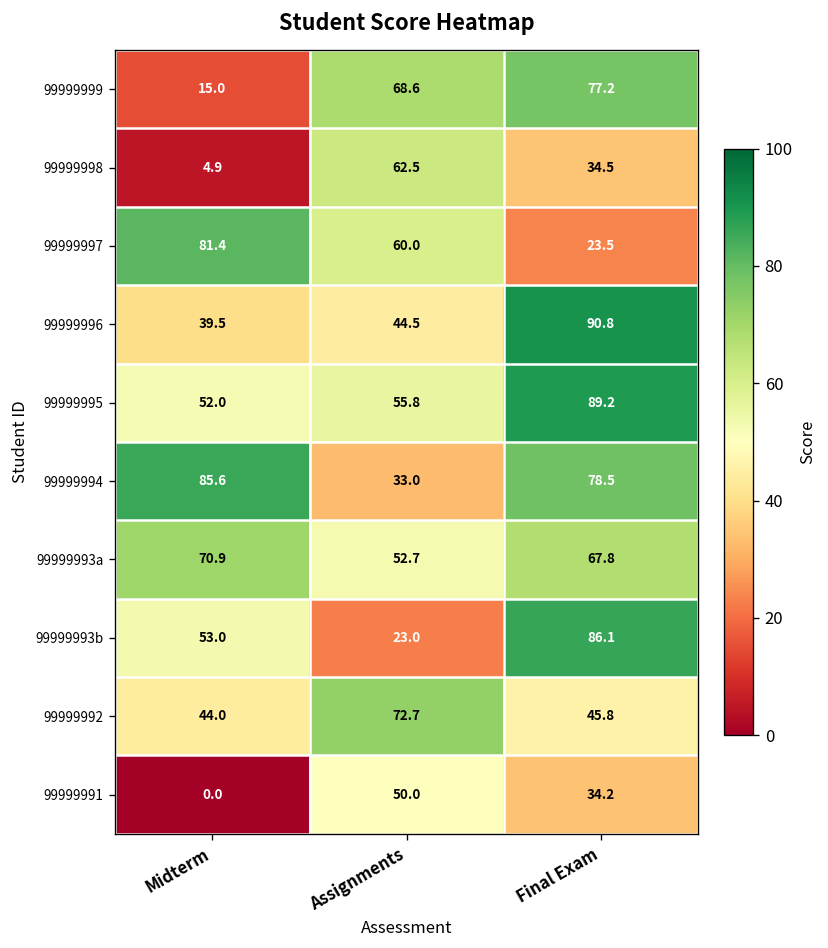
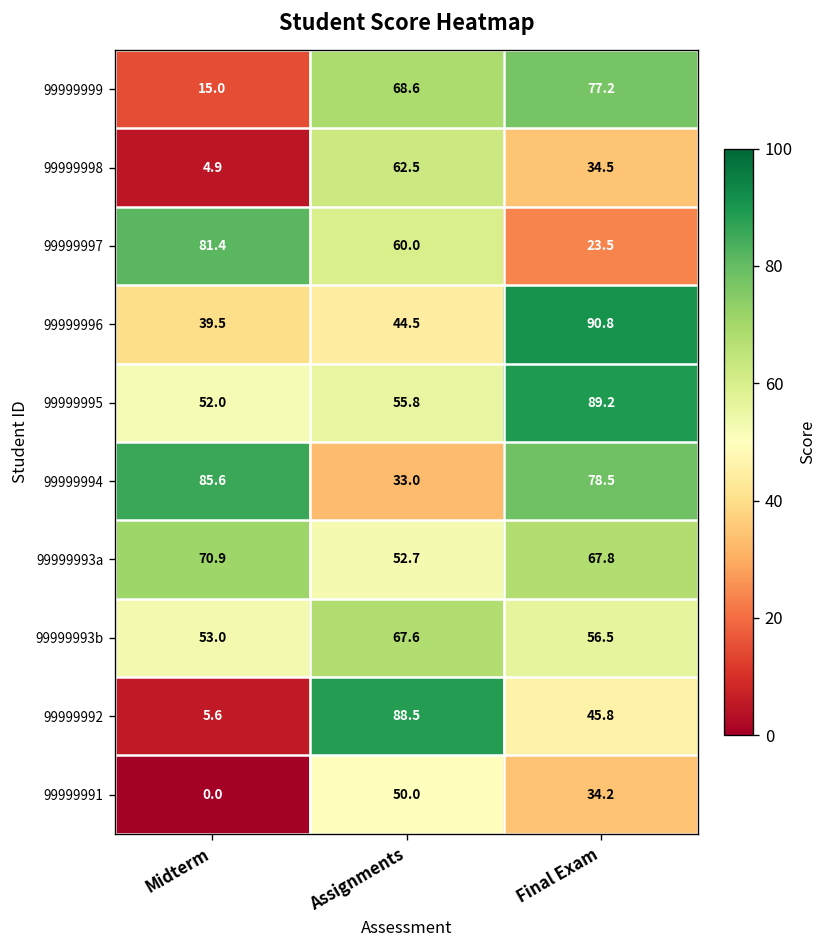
99999993b, Assignments: 23.0 -> 67.6
99999993b, Final Exam: 86.1 -> 56.5
99999992, Midterm: 44.0 -> 5.6
99999992, Assignments: 72.7 -> 88.5
